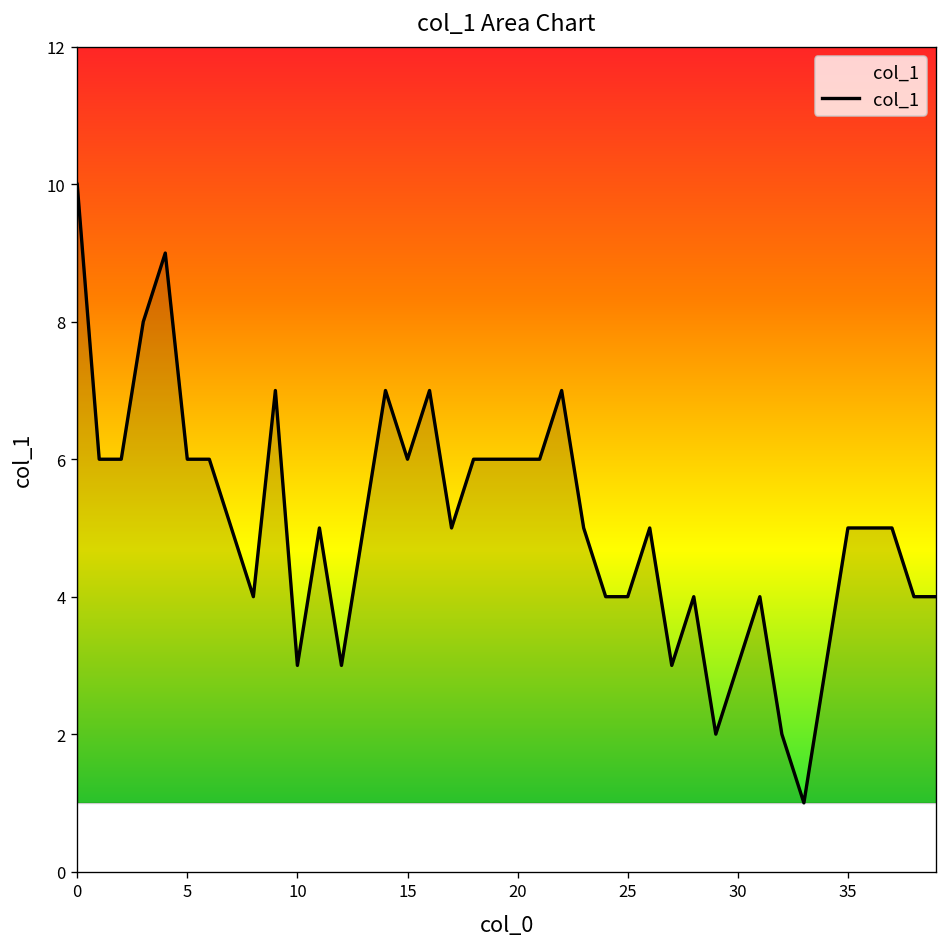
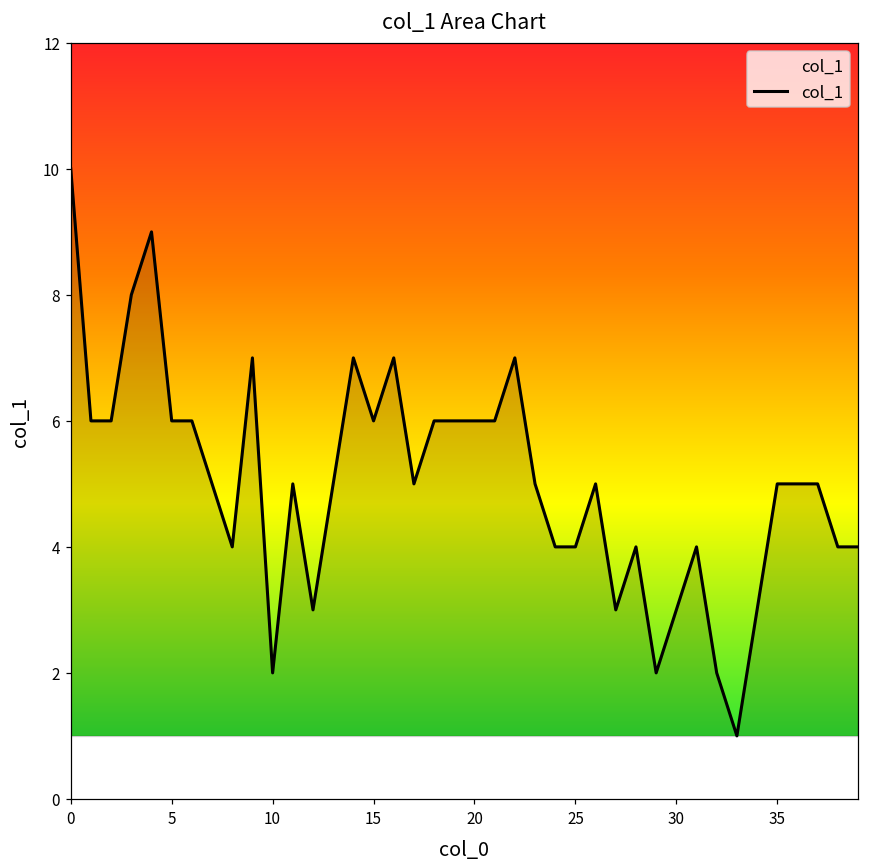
10: 3 -> 2
